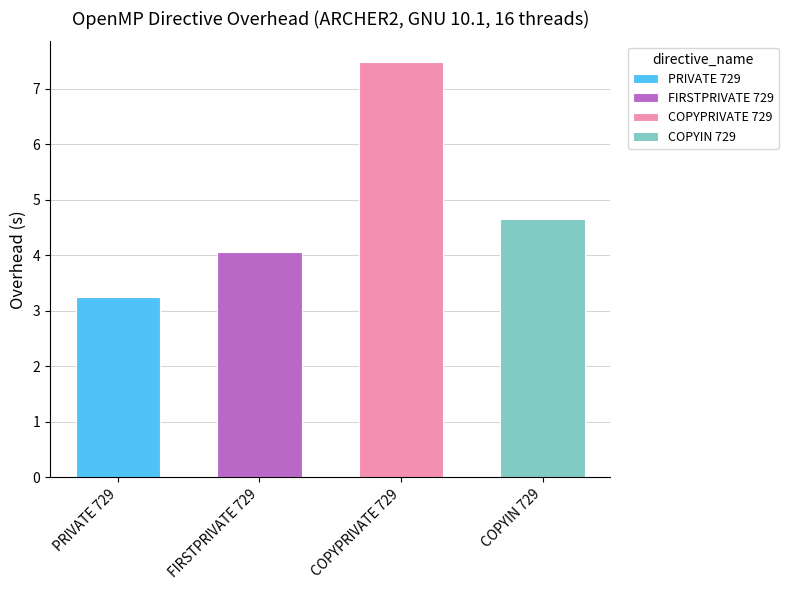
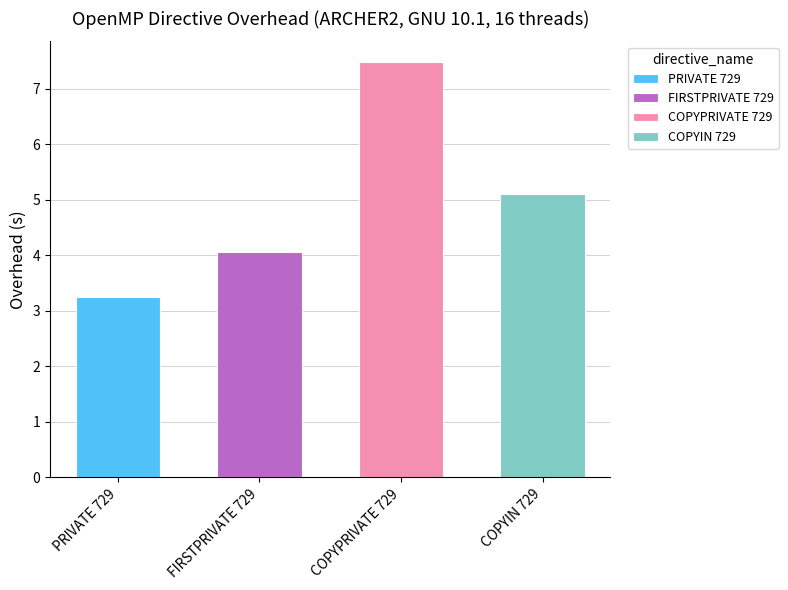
COPYIN 729: 4.7 -> 5.1
